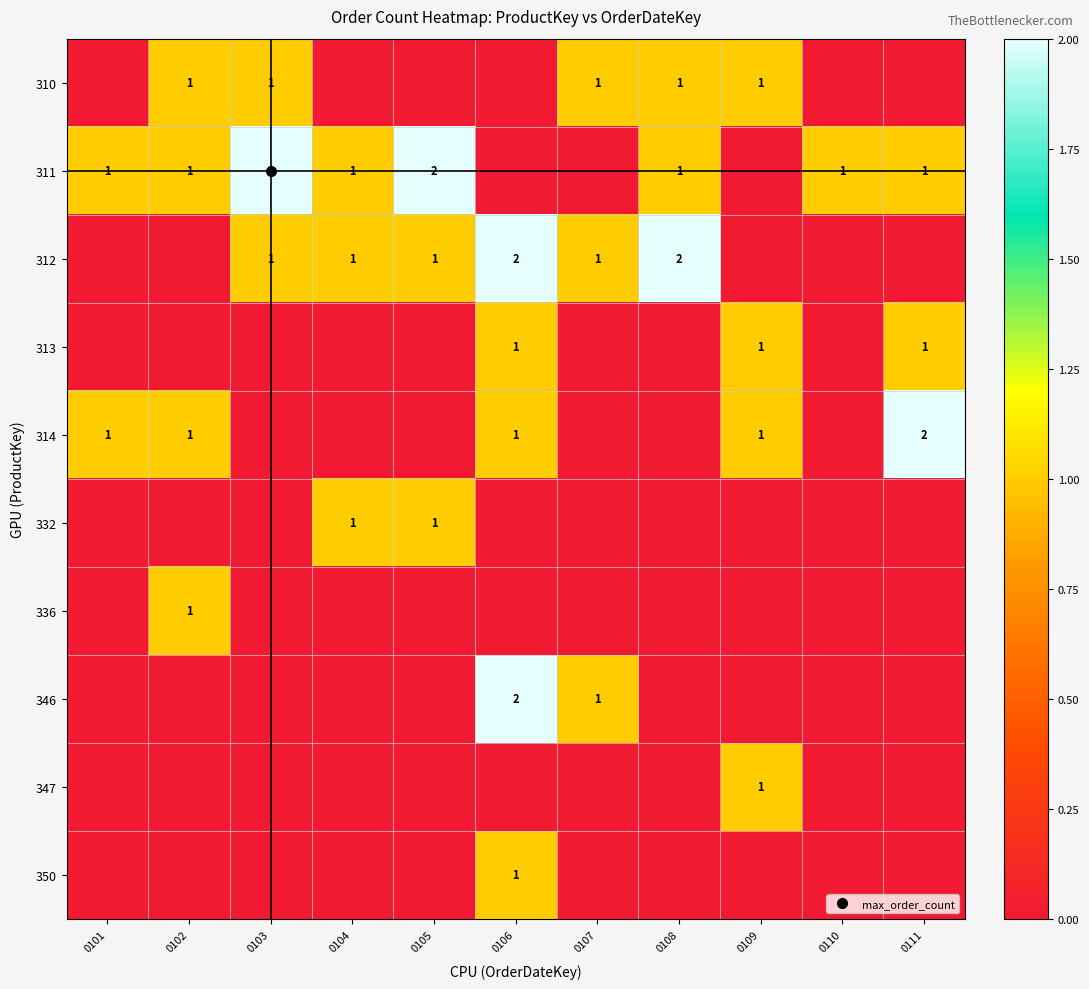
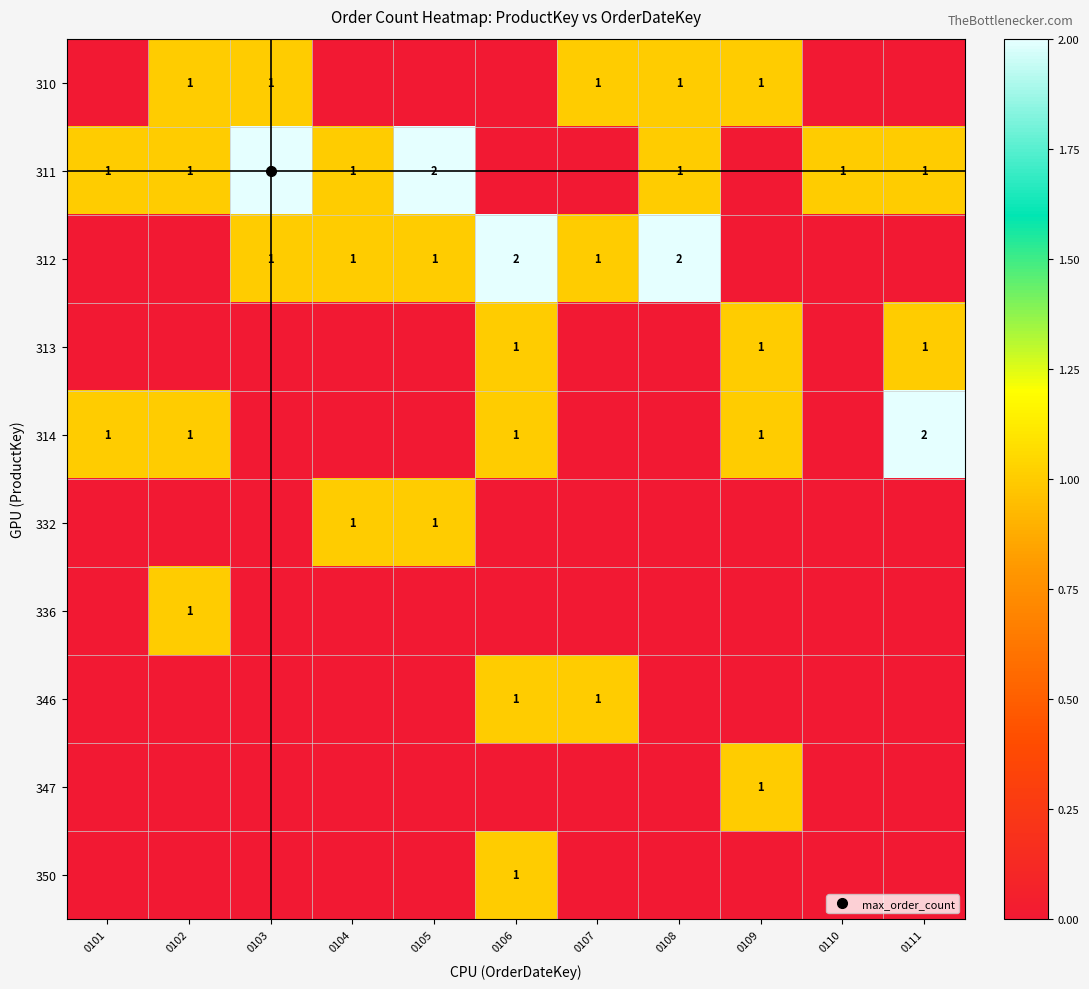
346, 0106: 2 -> 1
